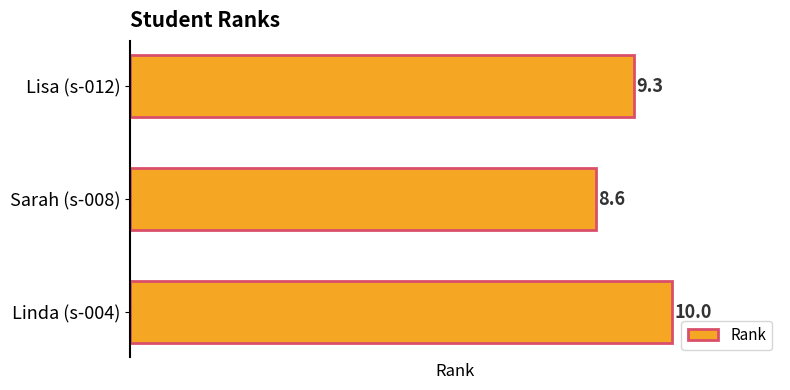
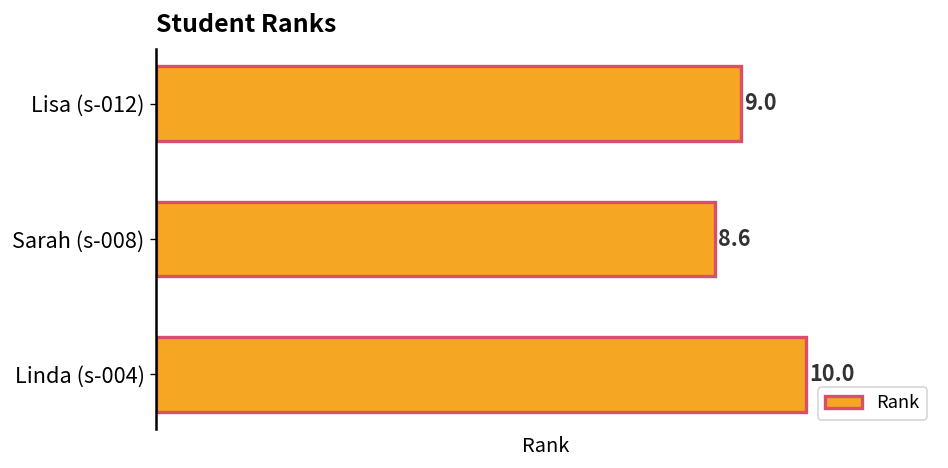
Lisa (s-012): 9.3 -> 9.0
